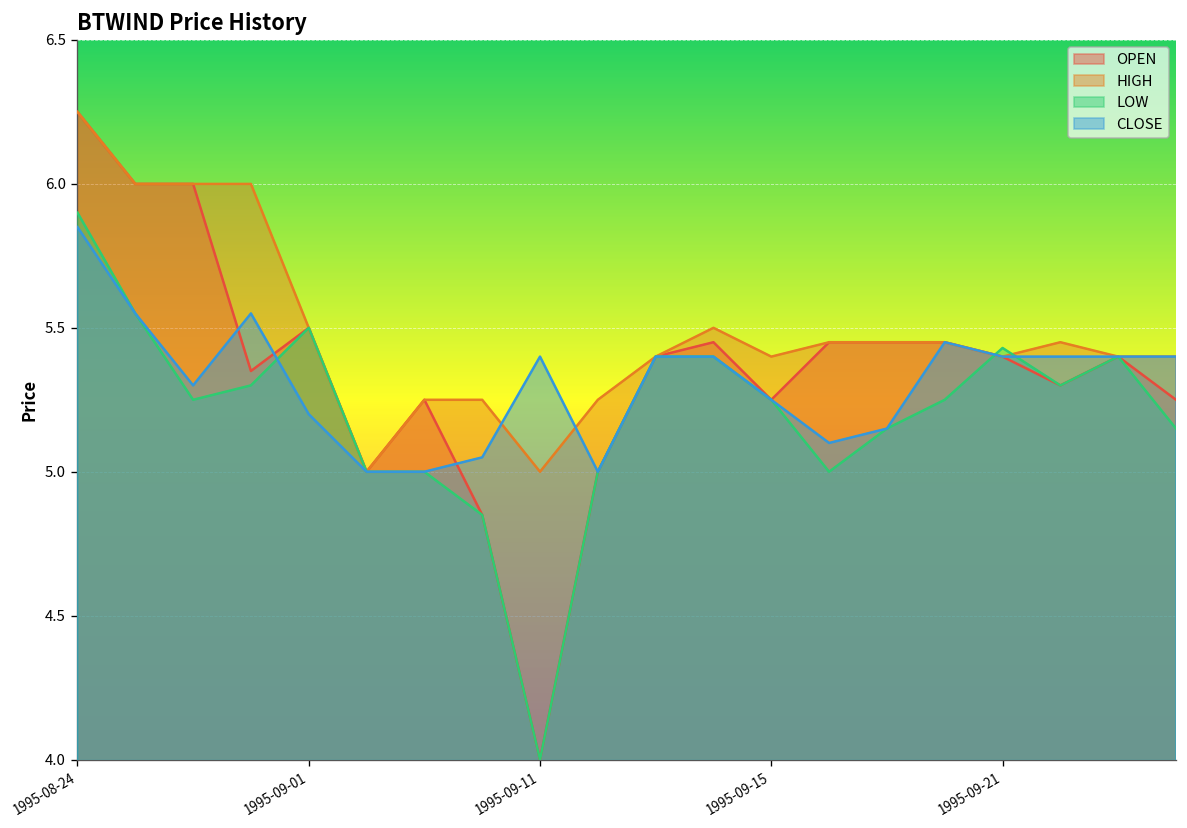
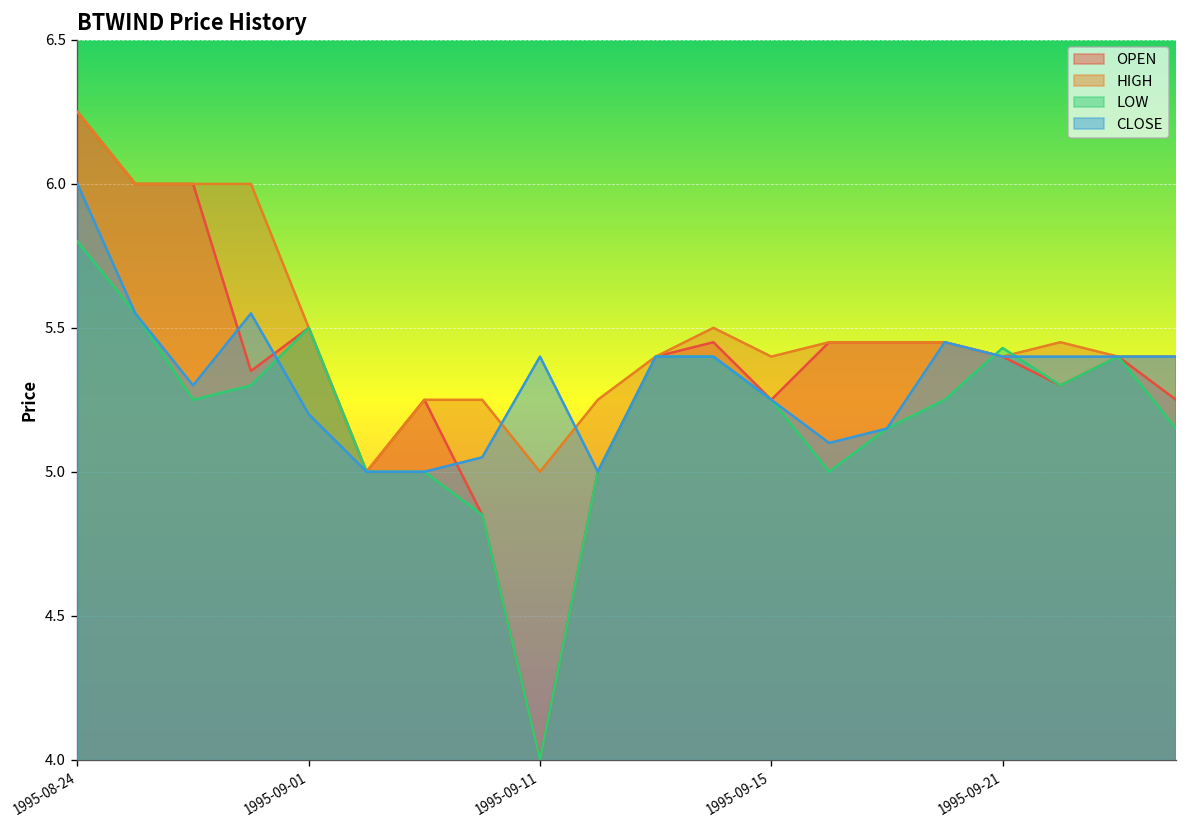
LOW, 1995-08-24: 5.9 -> 5.8
CLOSE, 1995-08-24: 5.85 -> 6.00
